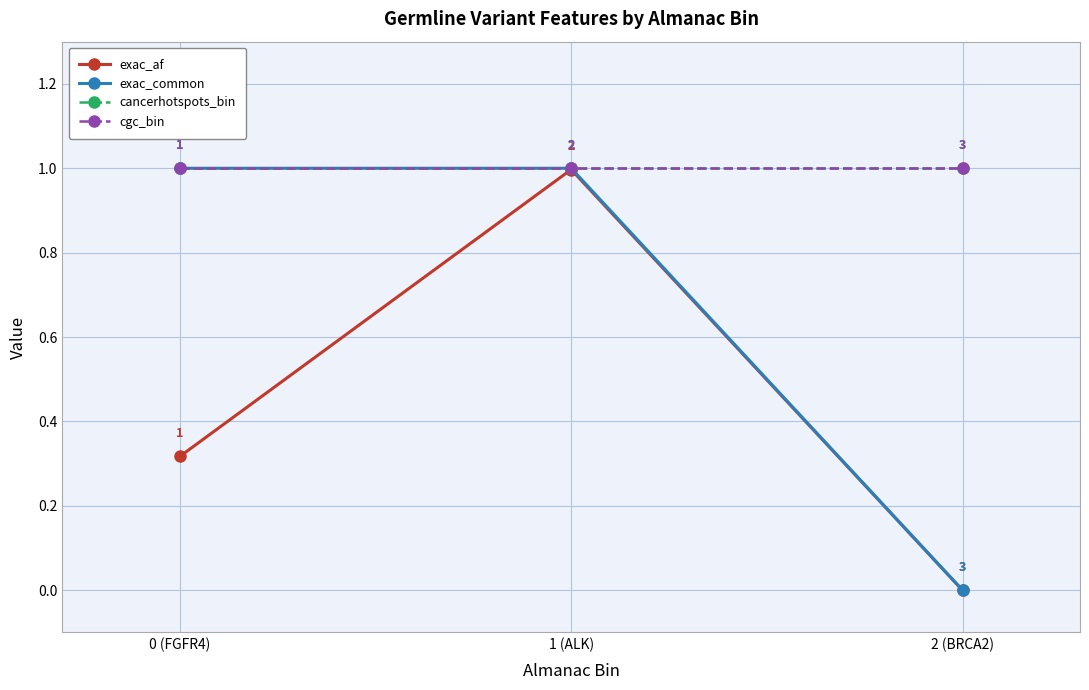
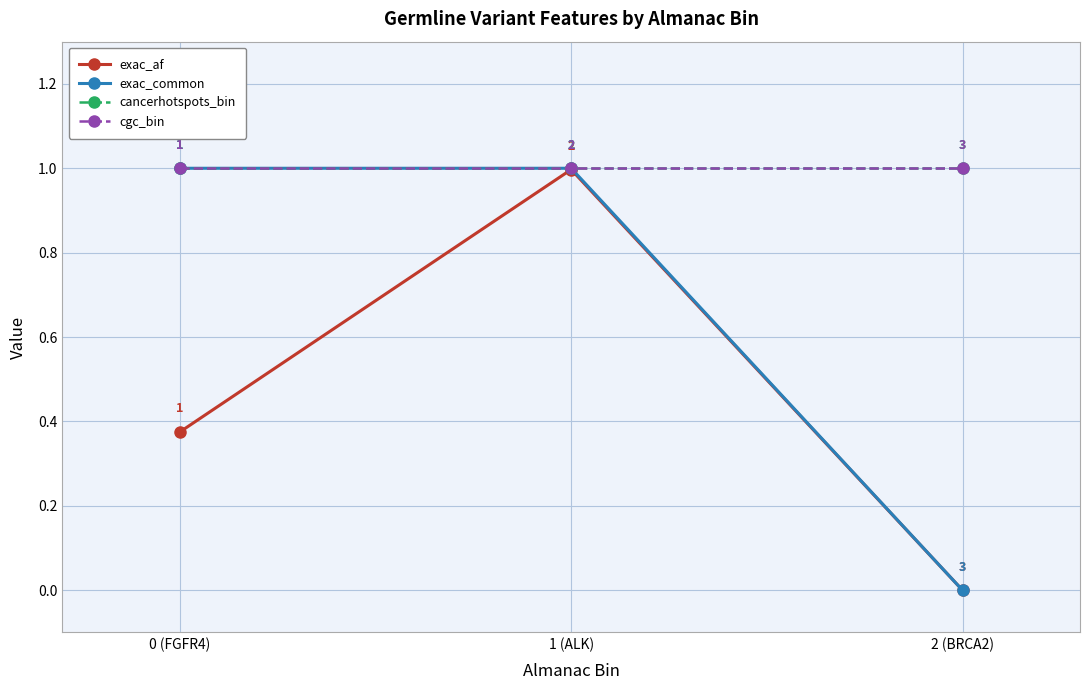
exac_af, 0 (FGFR4): 0.32 -> 0.38
